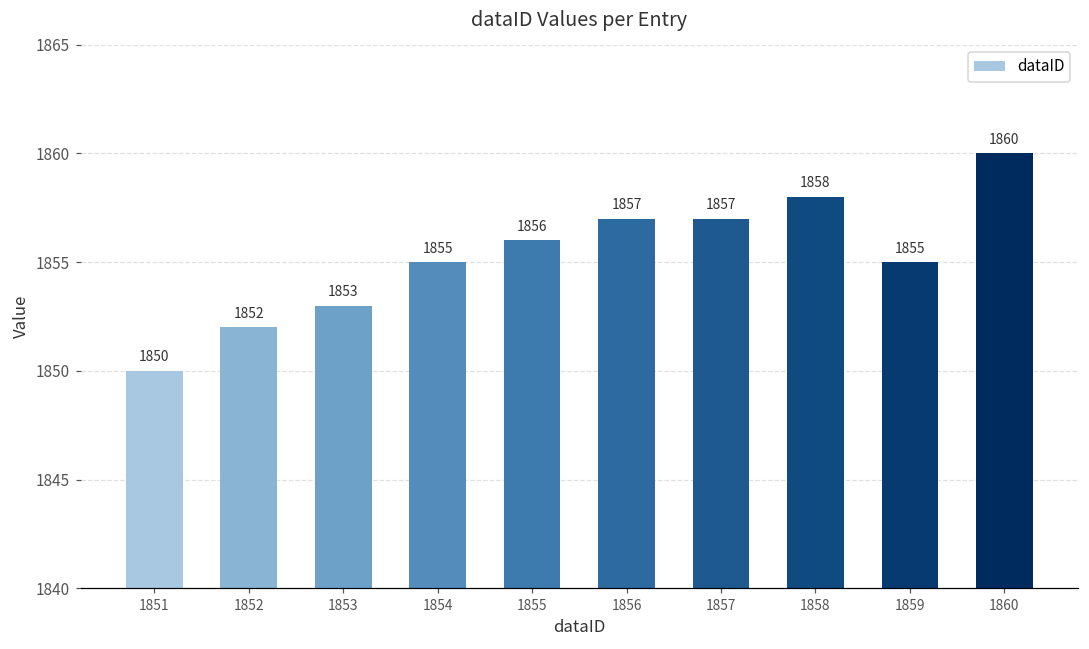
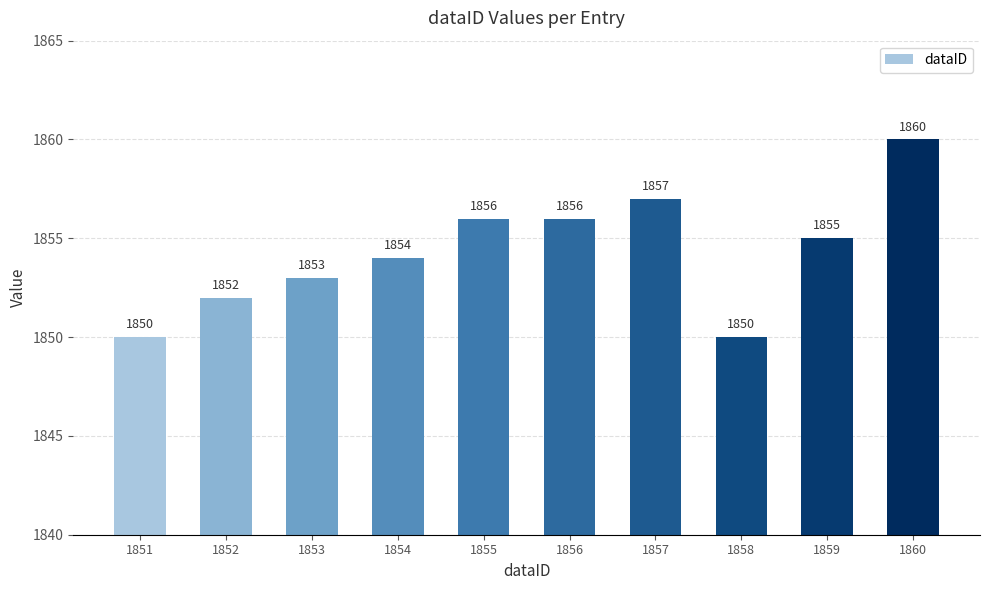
1854: 1855 -> 1854
1856: 1857 -> 1856
1858: 1858 -> 1850
